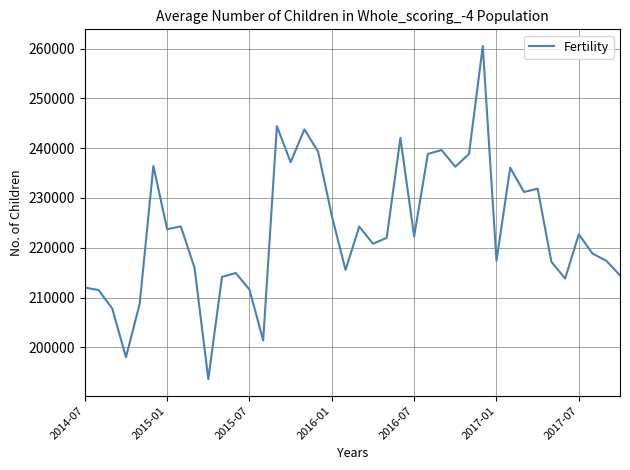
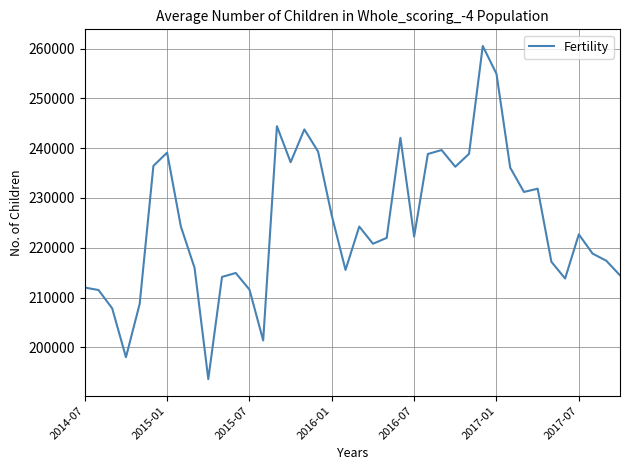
2015-01: 224000 -> 239000
2017-01: 217000 -> 255000
